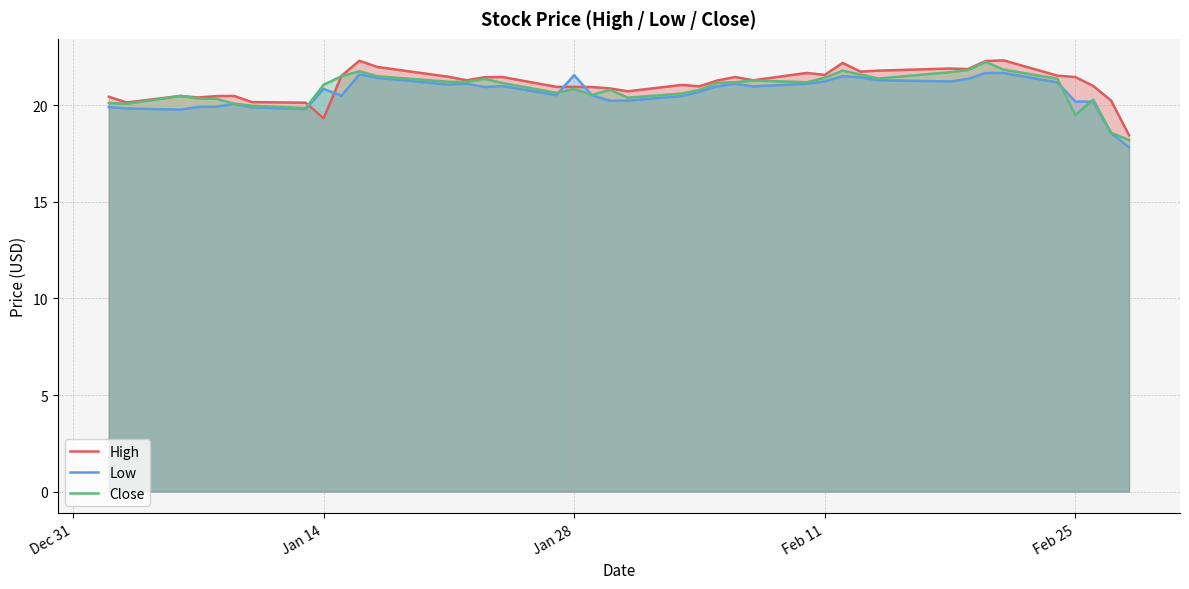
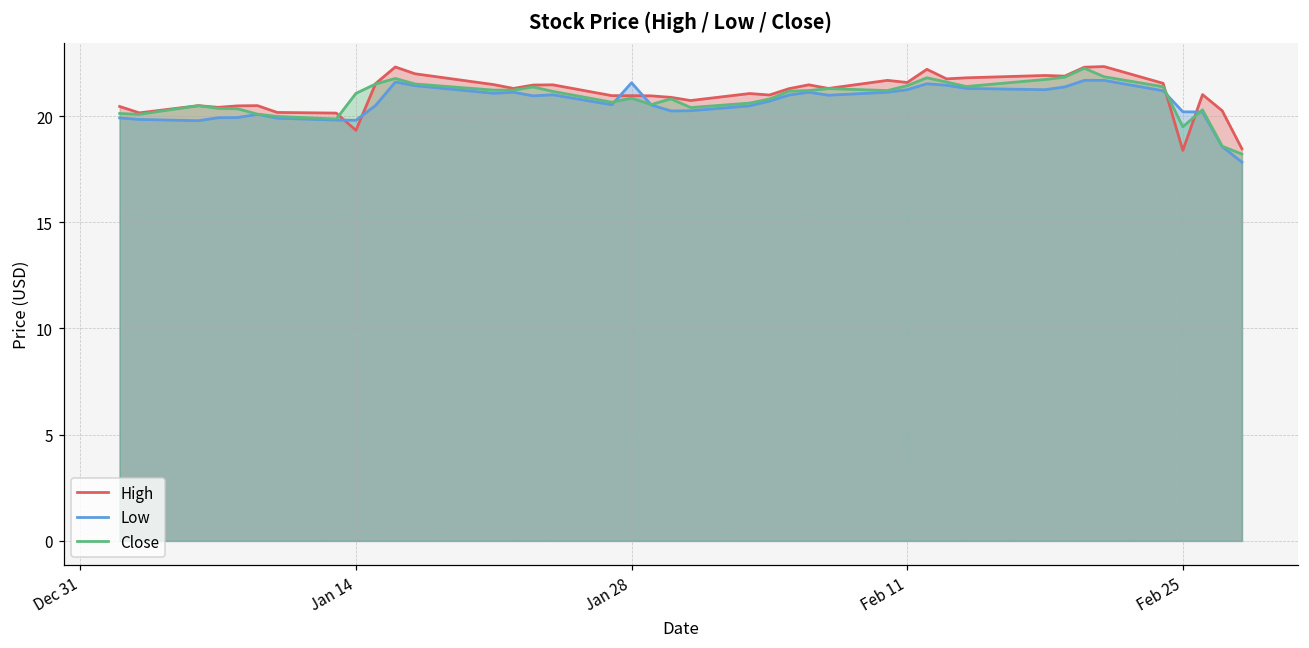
Low, Jan 14: 20.9 -> 19.8
High, Feb 25: 21.5 -> 18.4
